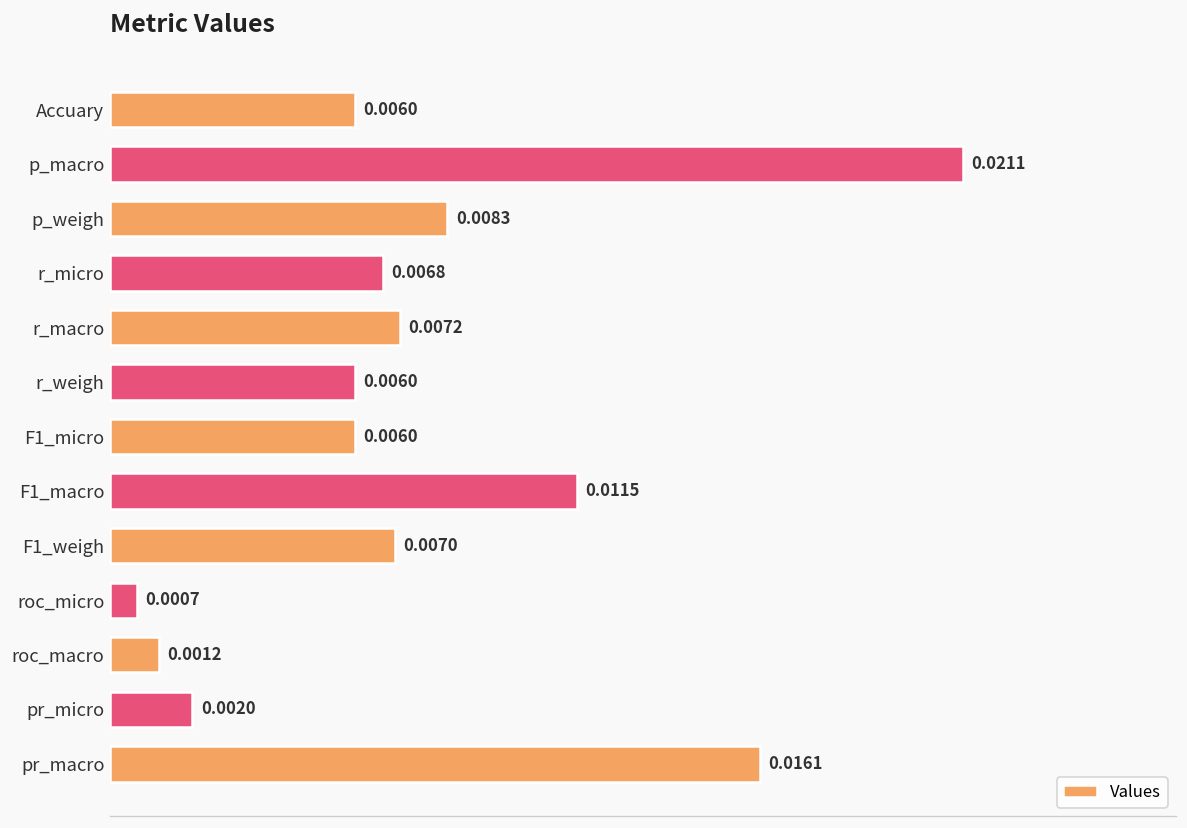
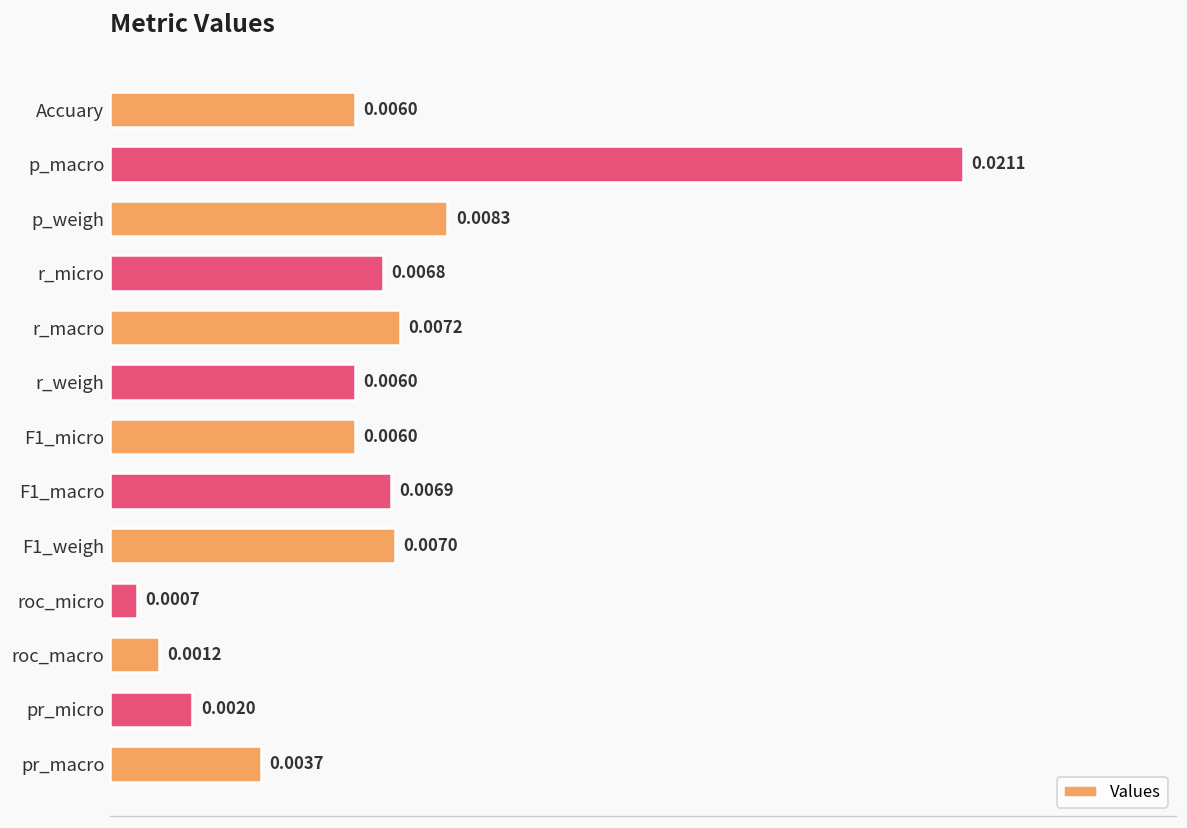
F1_macro: 0.0115 -> 0.0069
pr_macro: 0.0161 -> 0.0037
